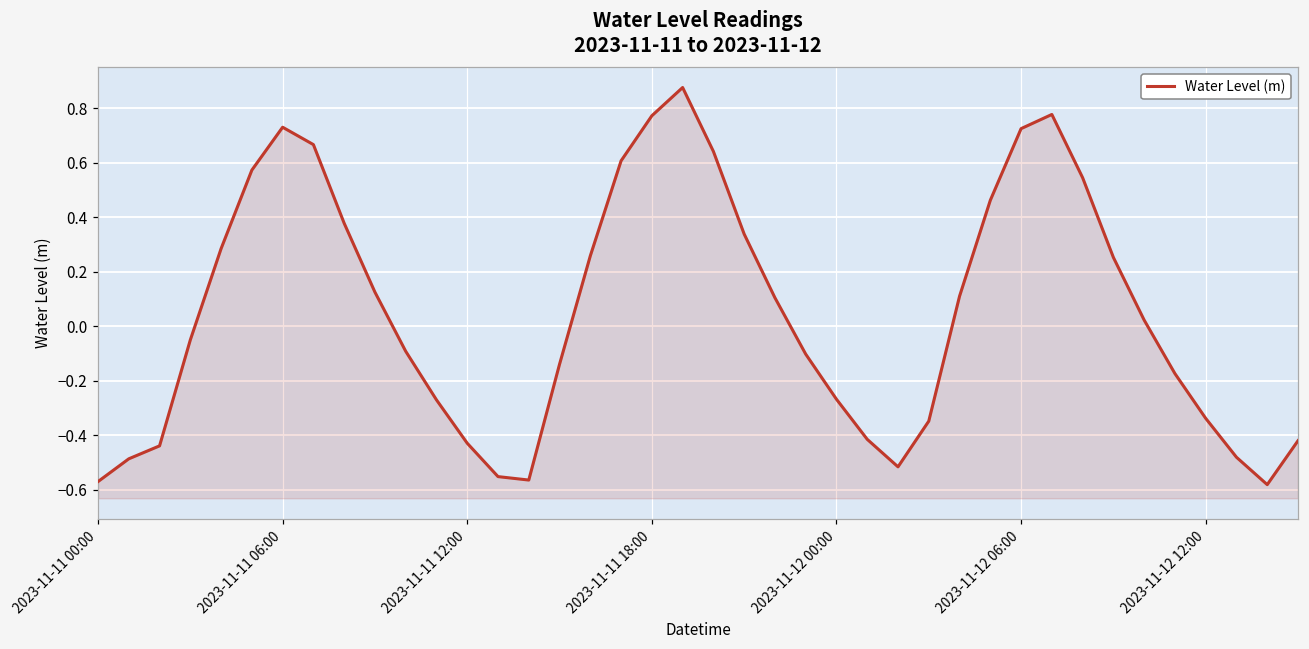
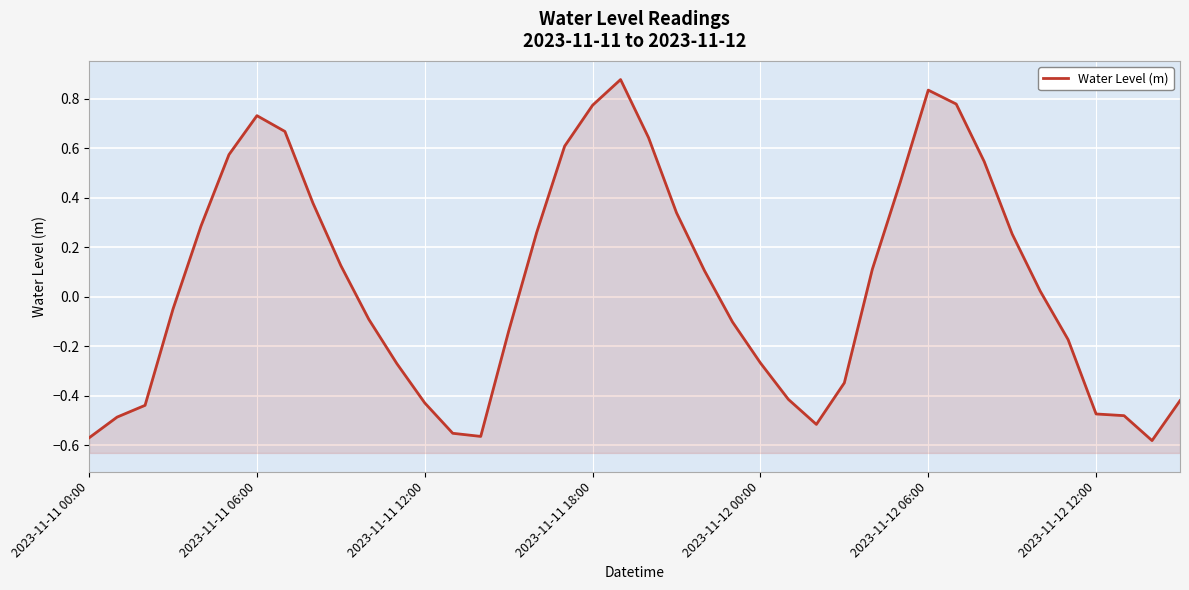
2023-11-12 06:00: 0.73 -> 0.83
2023-11-12 12:00: -0.34 -> -0.47
